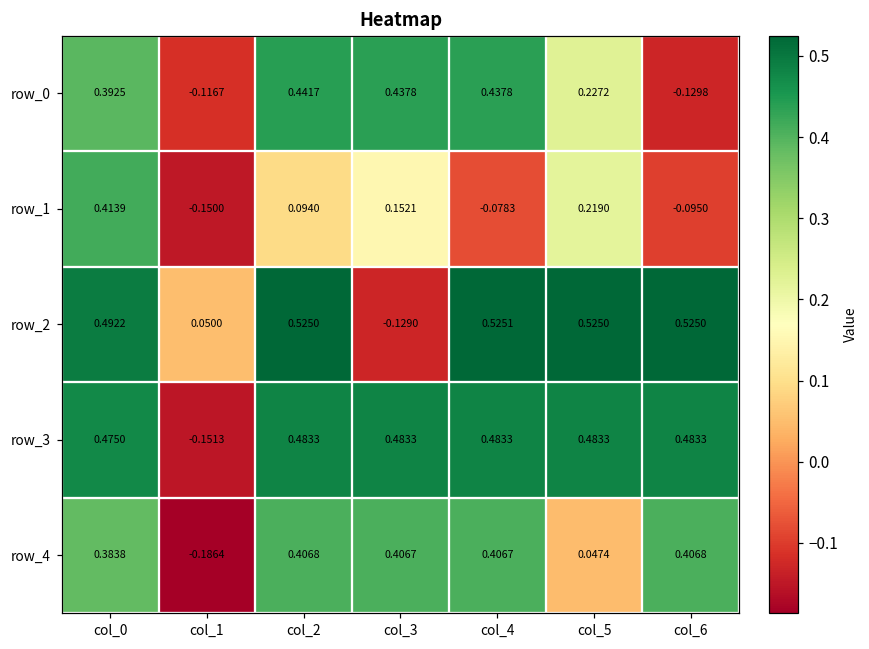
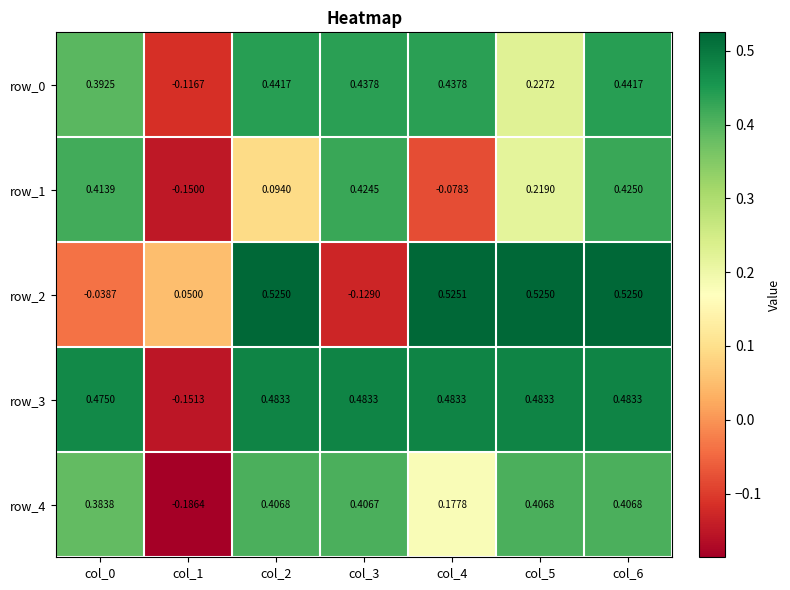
row_0, col_6: -0.1298 -> 0.4417
row_1, col_3: 0.1521 -> 0.4245
row_1, col_6: -0.0950 -> 0.4250
row_2, col_0: 0.4922 -> -0.0387
row_4, col_4: 0.4067 -> 0.1778
row_4, col_5: 0.0474 -> 0.4068
